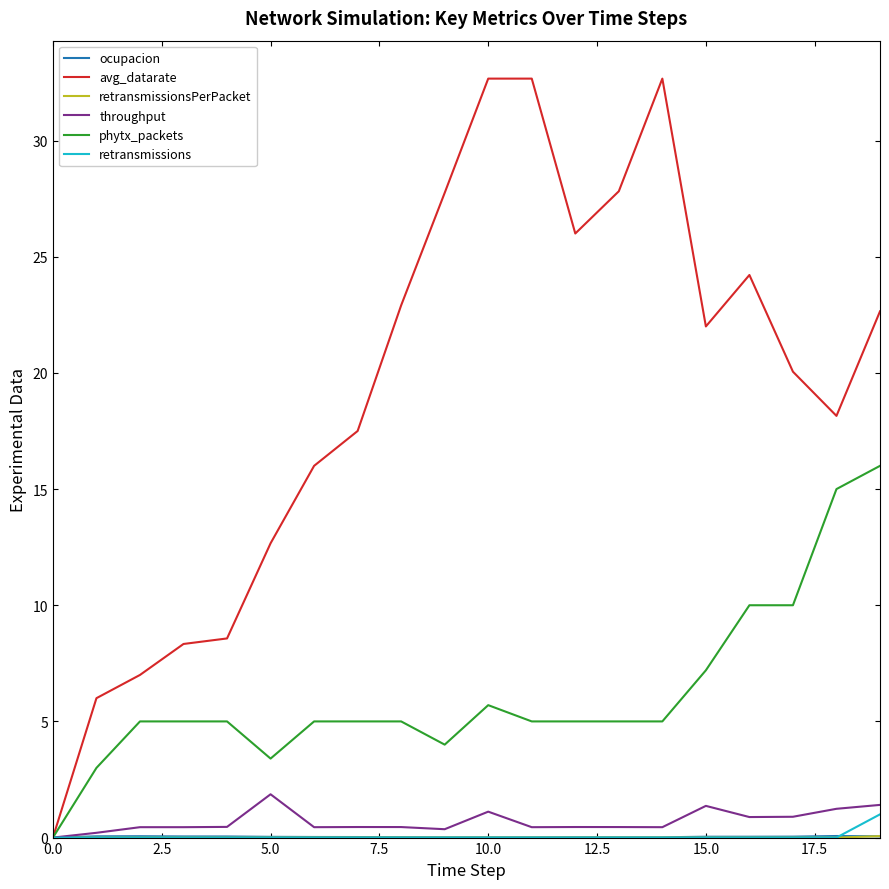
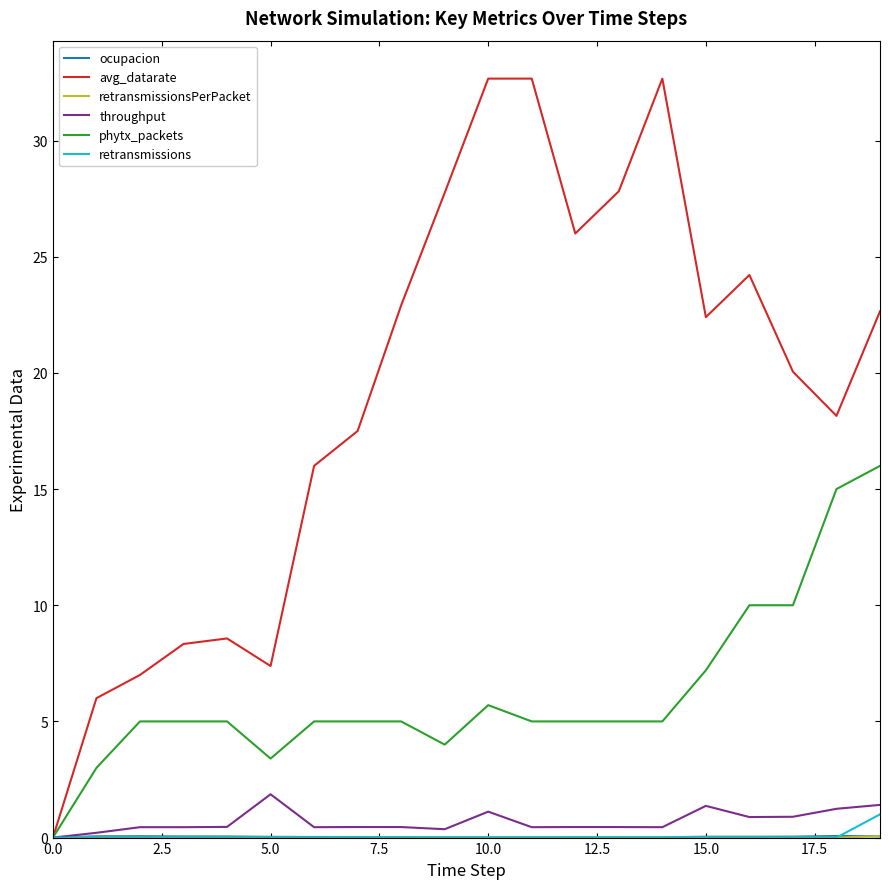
avg_datarate, 5.0: 12.7 -> 7.4
avg_datarate, 15.0: 22.0 -> 22.4
